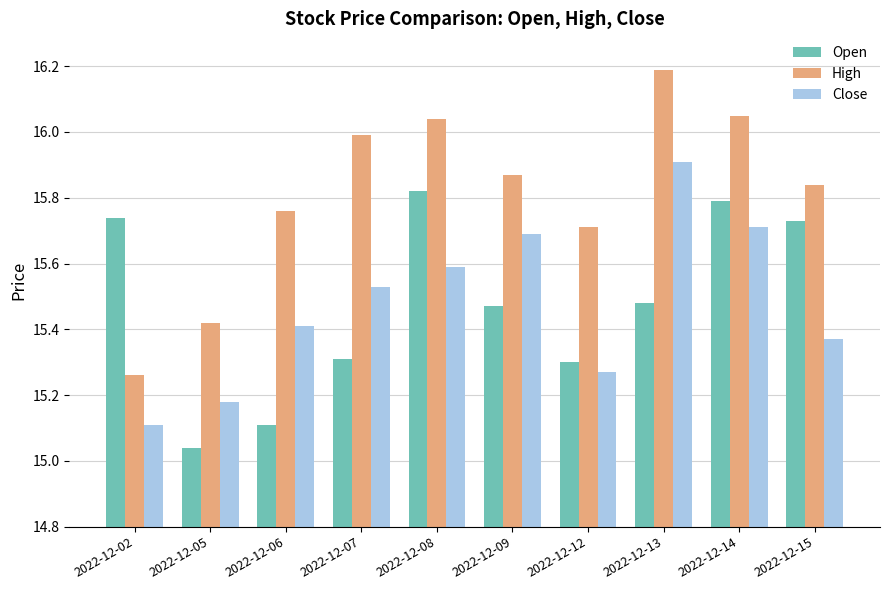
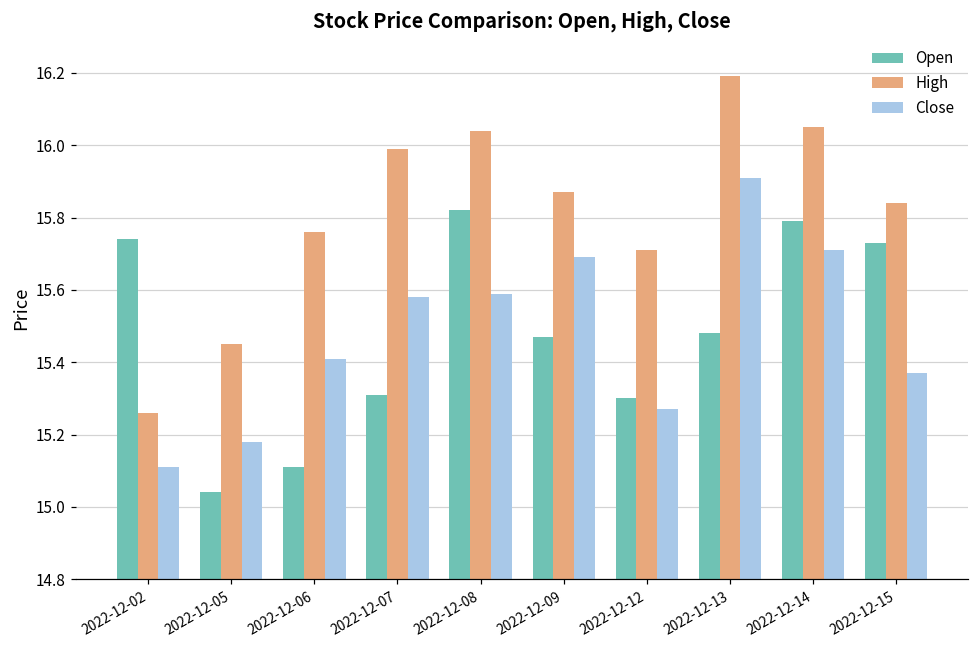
High, 2022-12-05: 15.42 -> 15.45
Close, 2022-12-07: 15.53 -> 15.58
